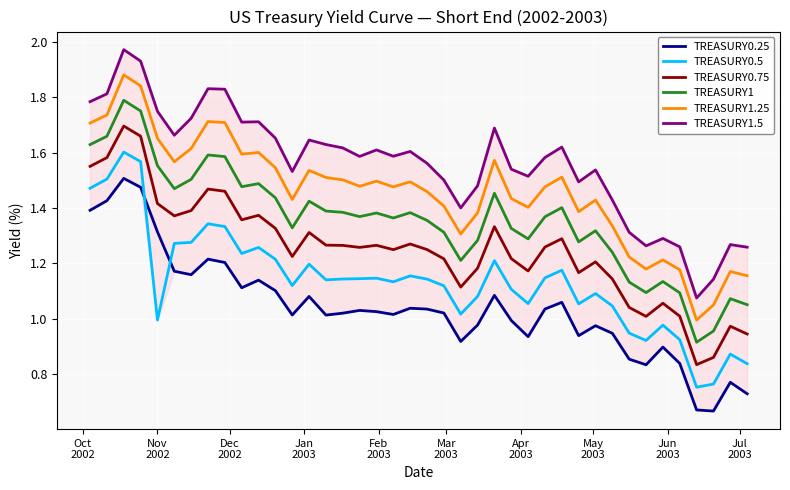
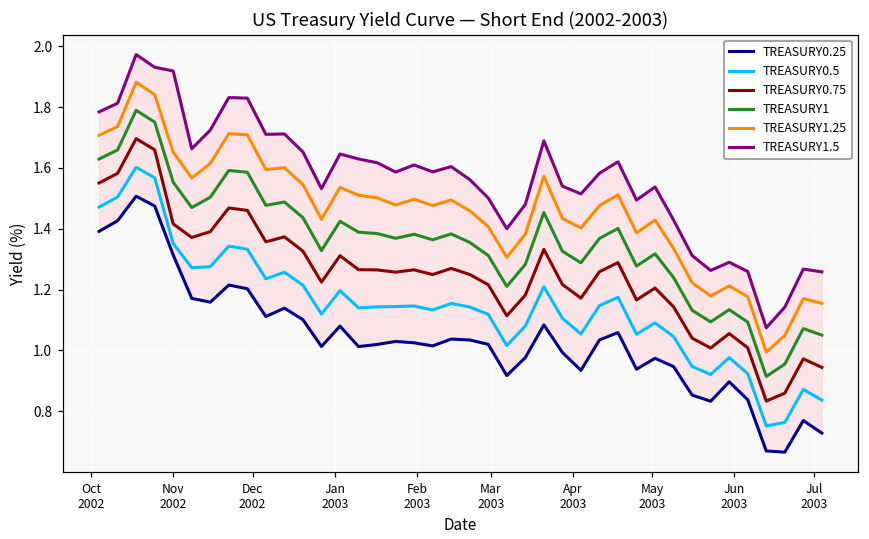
TREASURY0.5, Nov 2002: 0.99 -> 1.35
TREASURY1.5, Nov 2002: 1.75 -> 1.92
